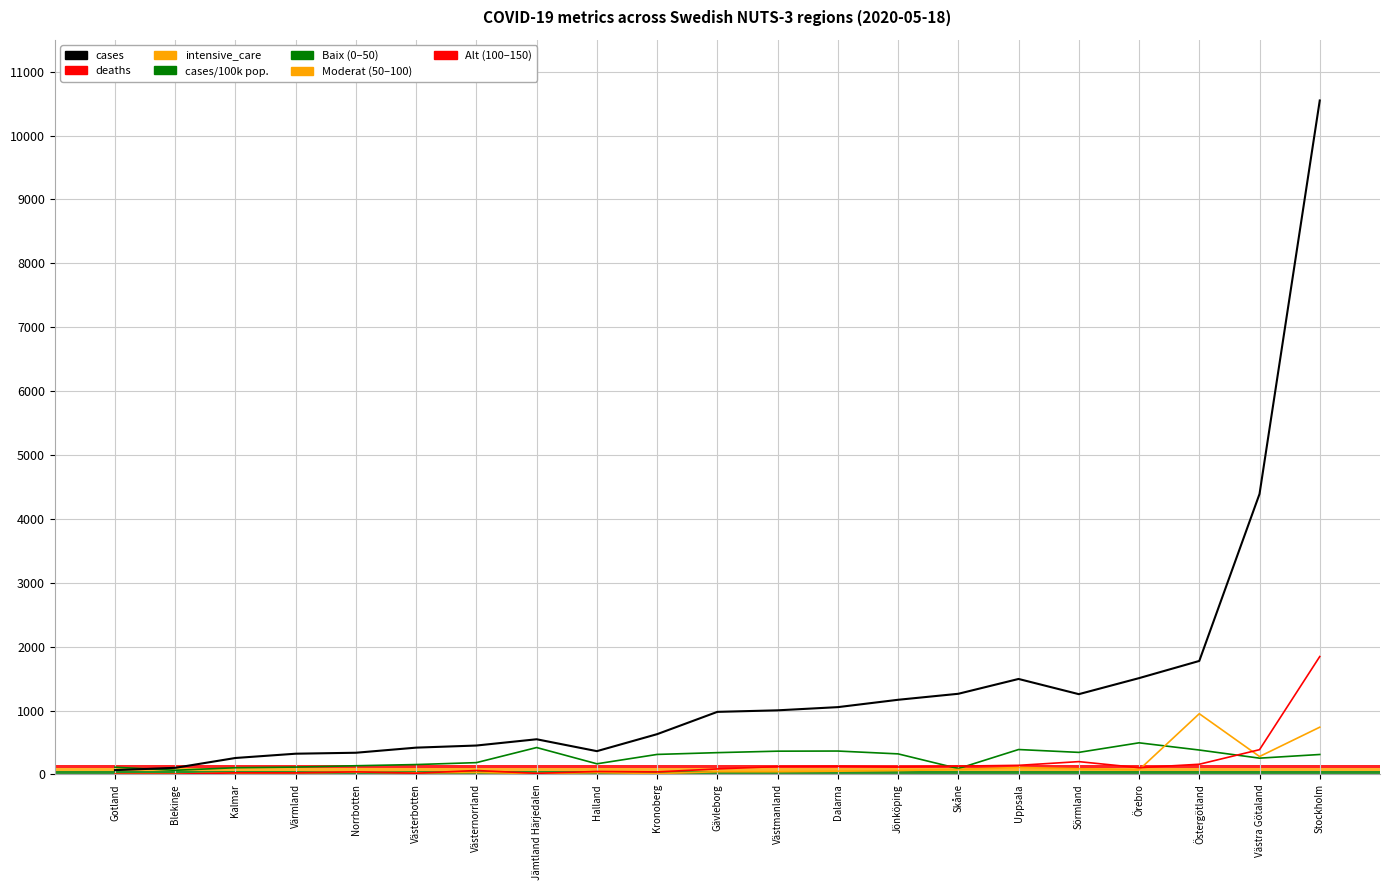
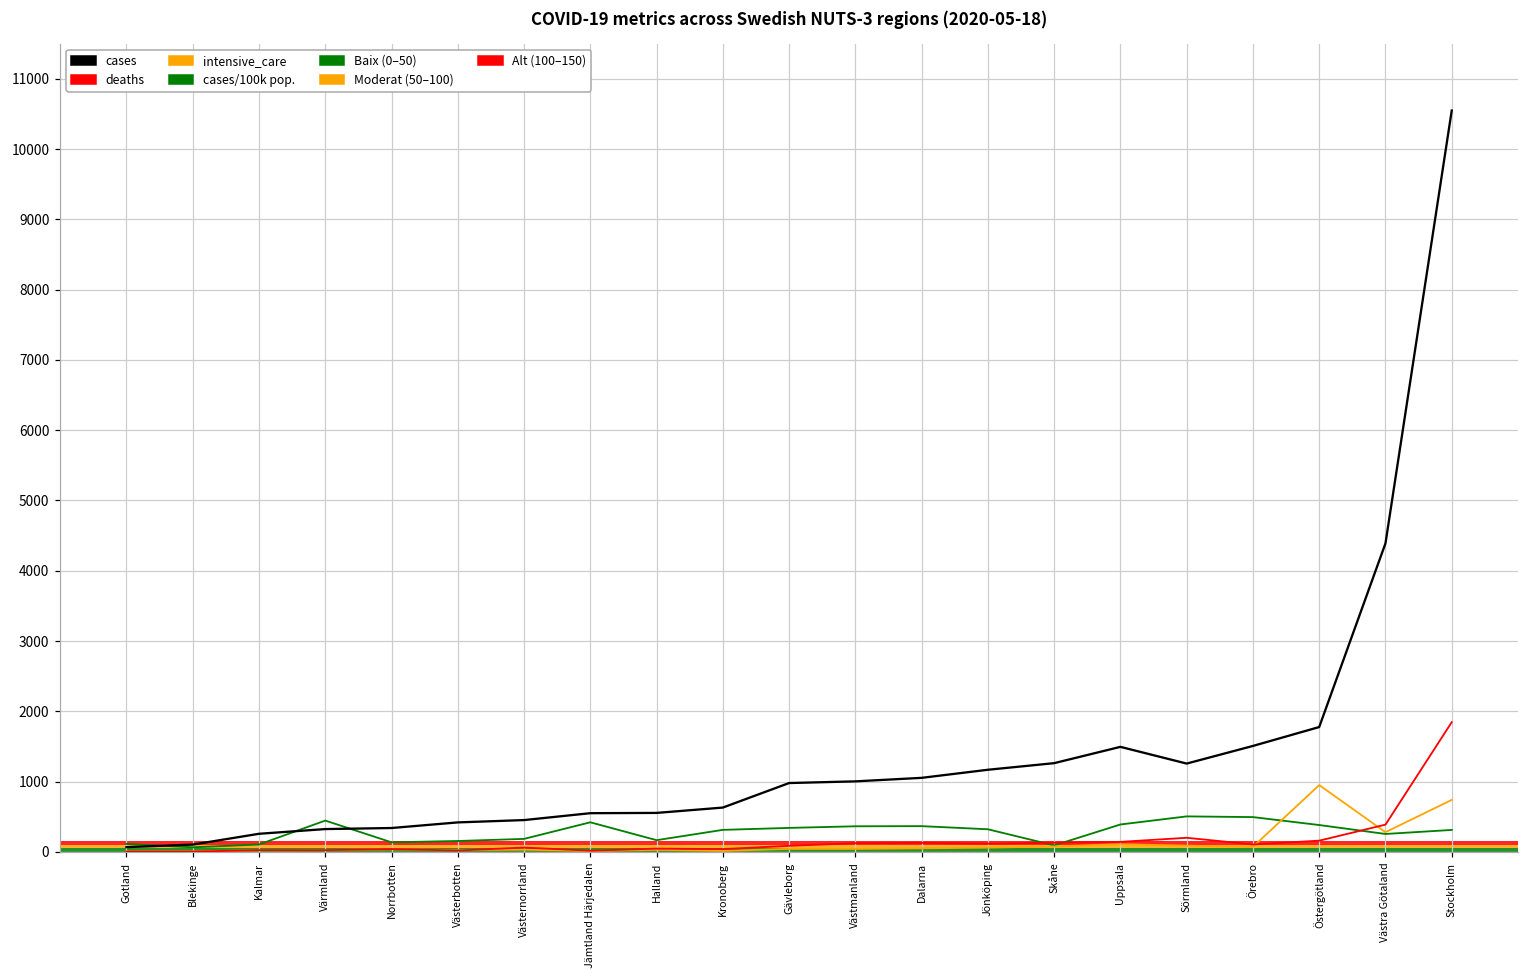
cases/100k pop., Värmland: 100 -> 400
cases, Halland: 400 -> 600
cases/100k pop., Sörmland: 300 -> 500
